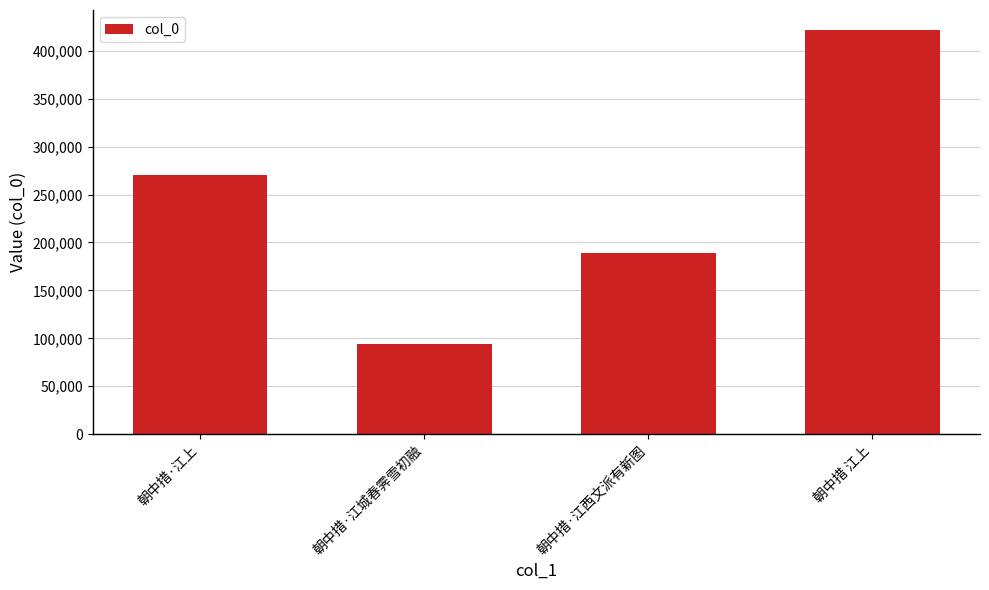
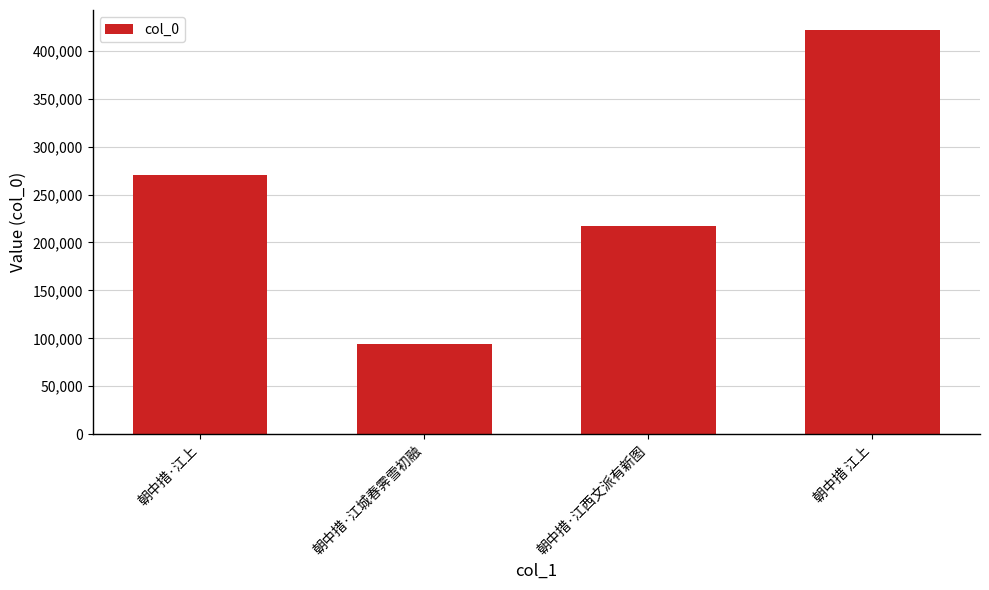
朝中措·江西文派有新图: 190,000 -> 220,000
